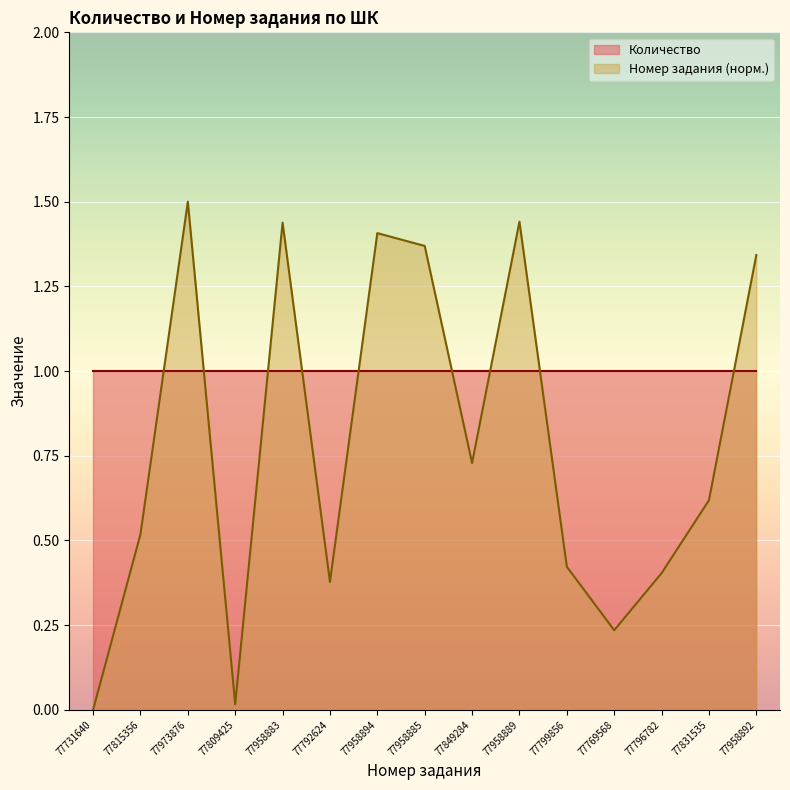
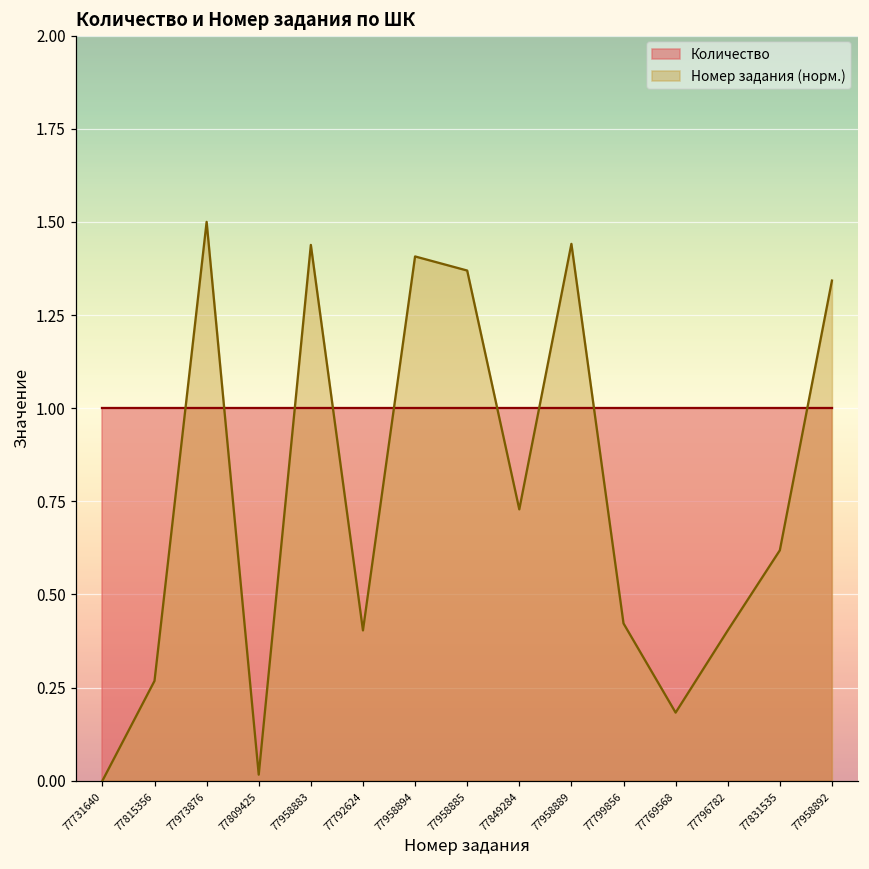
Номер задания (норм.), 77815356: 0.52 -> 0.27
Номер задания (норм.), 77792624: 0.38 -> 0.40
Номер задания (норм.), 77769568: 0.23 -> 0.18
